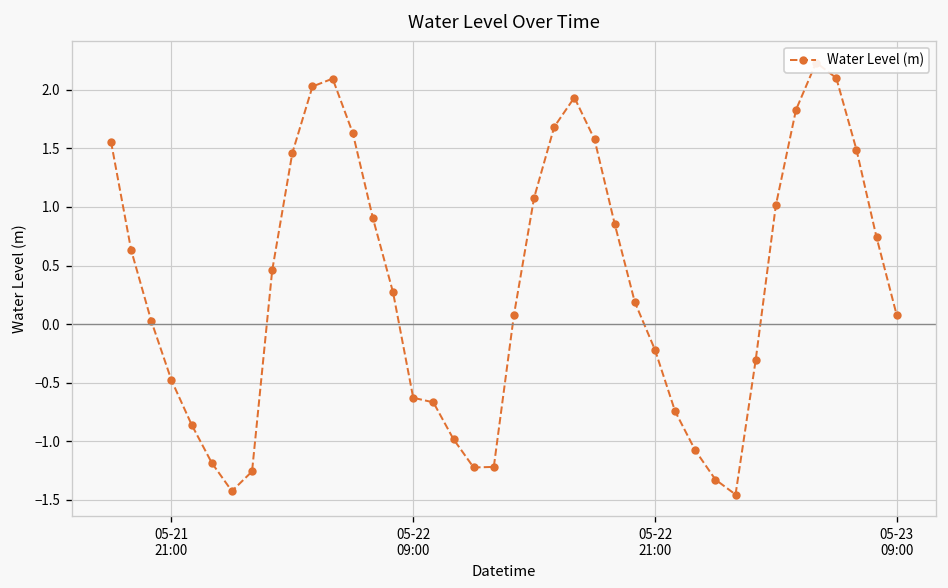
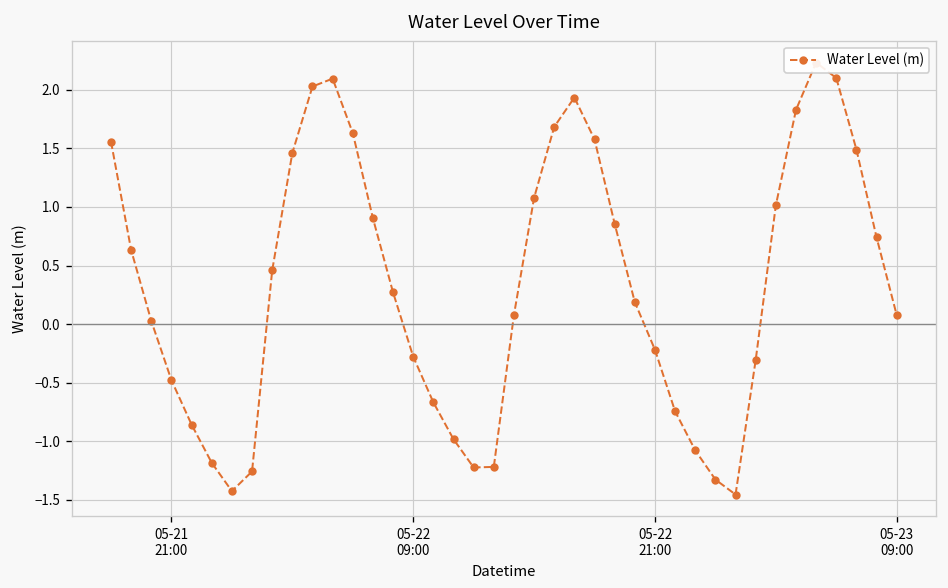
05-22 09:00: -0.6 -> -0.3
